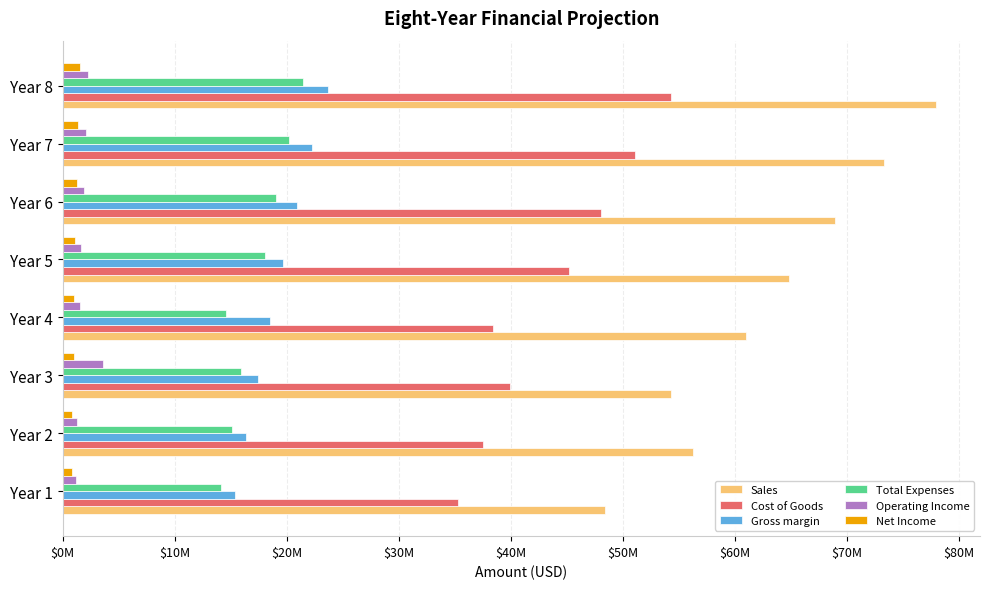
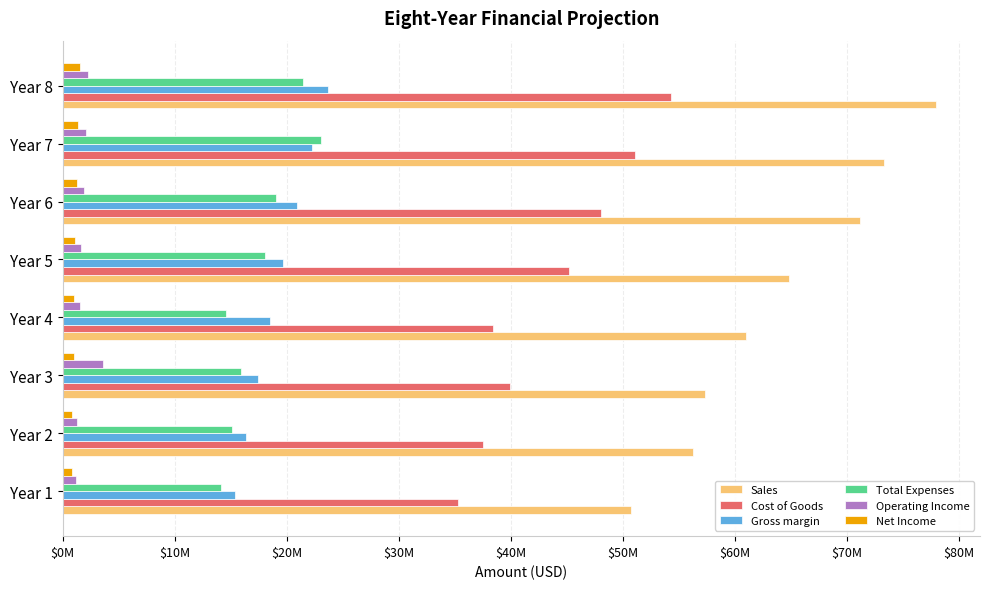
Total Expenses, Year 7: $20200000 -> $23000000
Sales, Year 6: $69000000 -> $71200000
Sales, Year 3: $54300000 -> $57300000
Sales, Year 1: $48400000 -> $50700000
